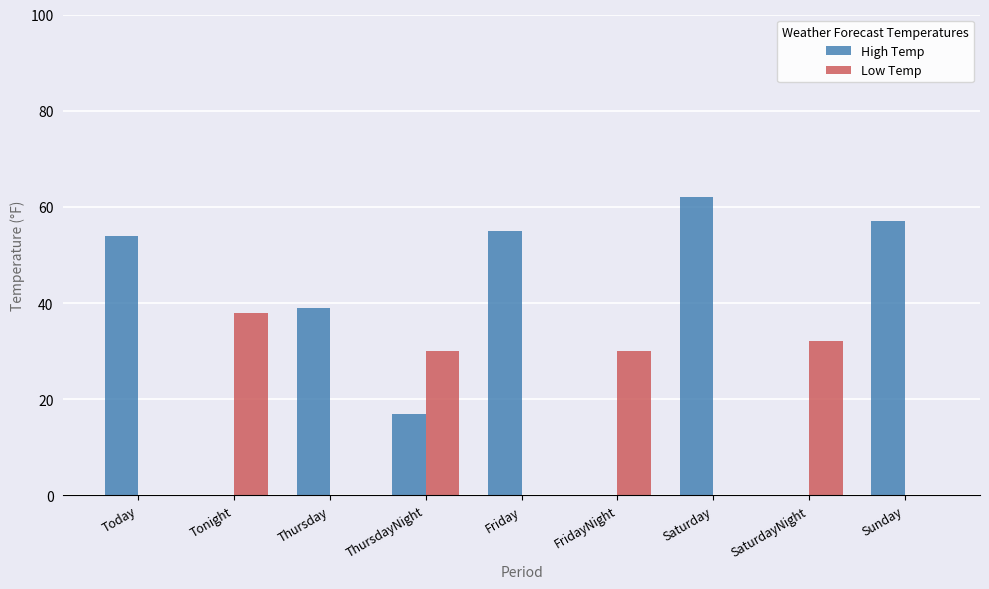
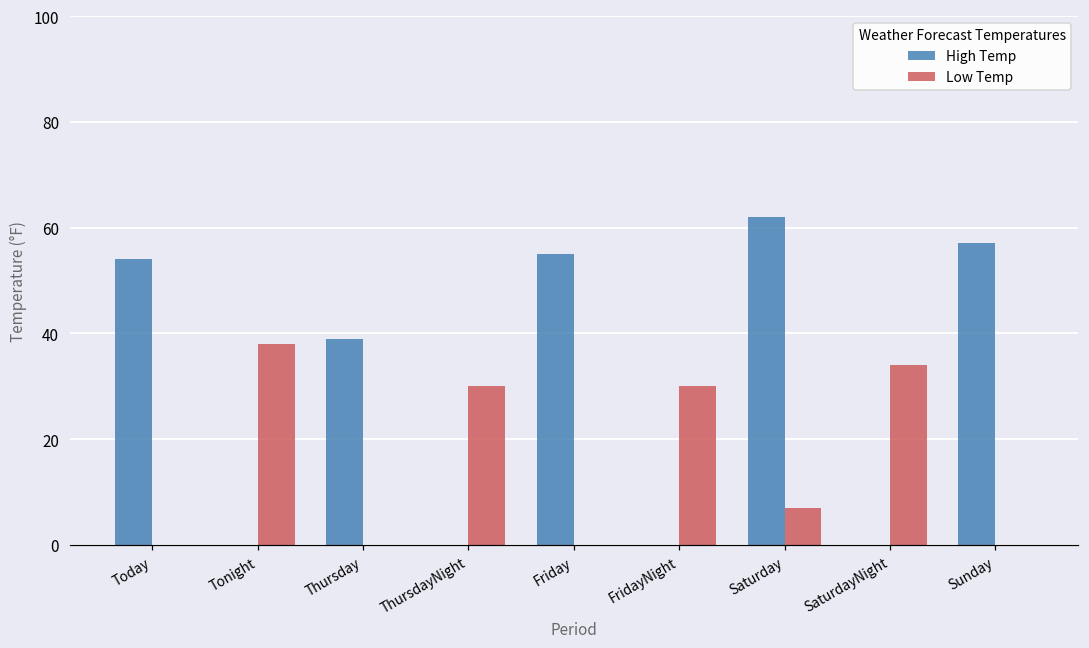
High Temp, ThursdayNight: 17 -> 0
Low Temp, Saturday: 0 -> 7
Low Temp, SaturdayNight: 32 -> 34
